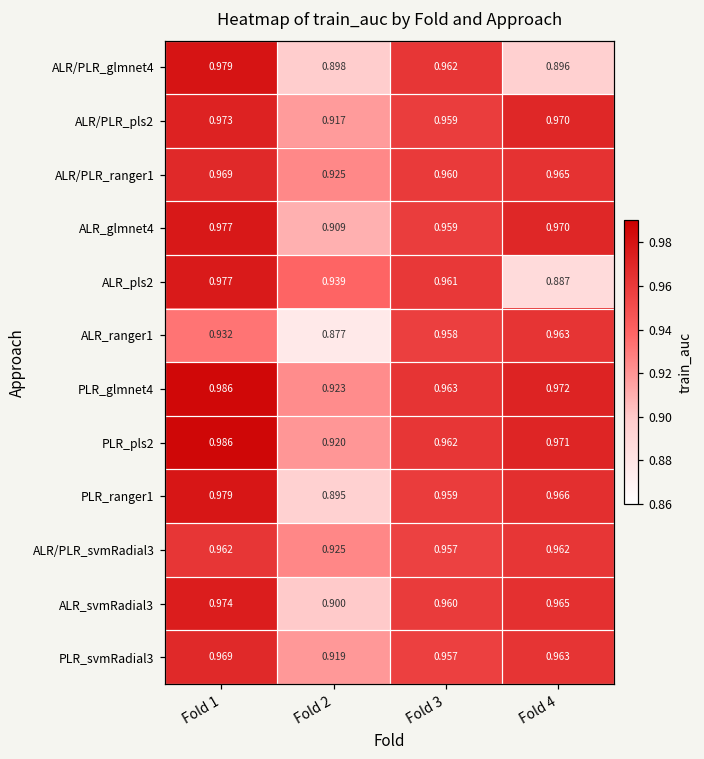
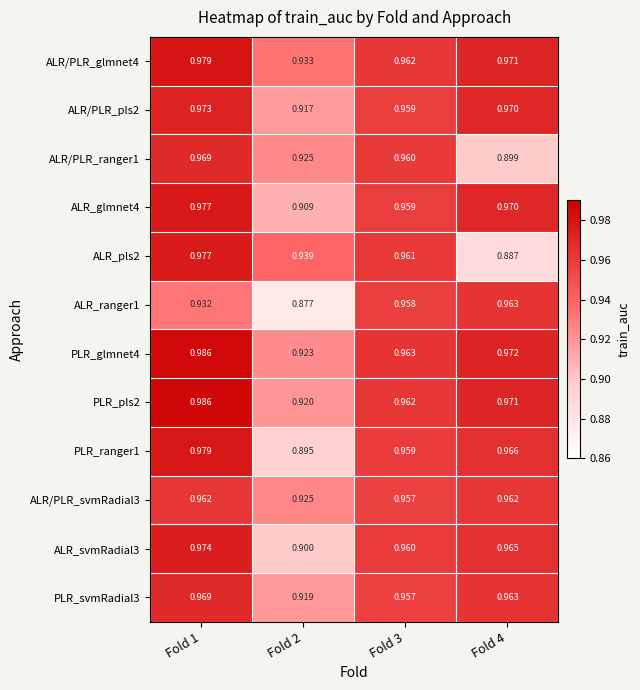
ALR/PLR_glmnet4, Fold 2: 0.898 -> 0.933
ALR/PLR_glmnet4, Fold 4: 0.896 -> 0.971
ALR/PLR_ranger1, Fold 4: 0.965 -> 0.899
